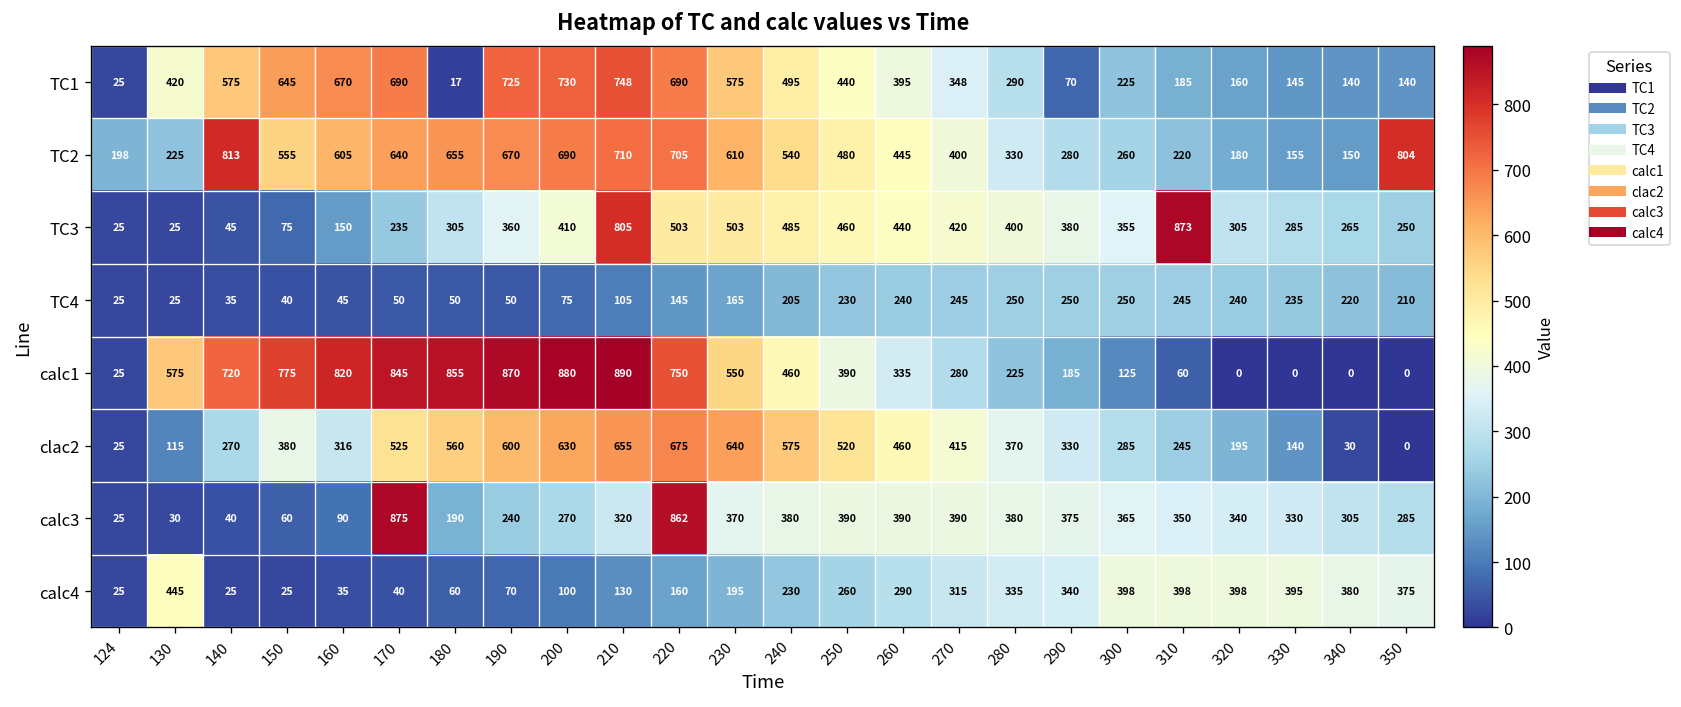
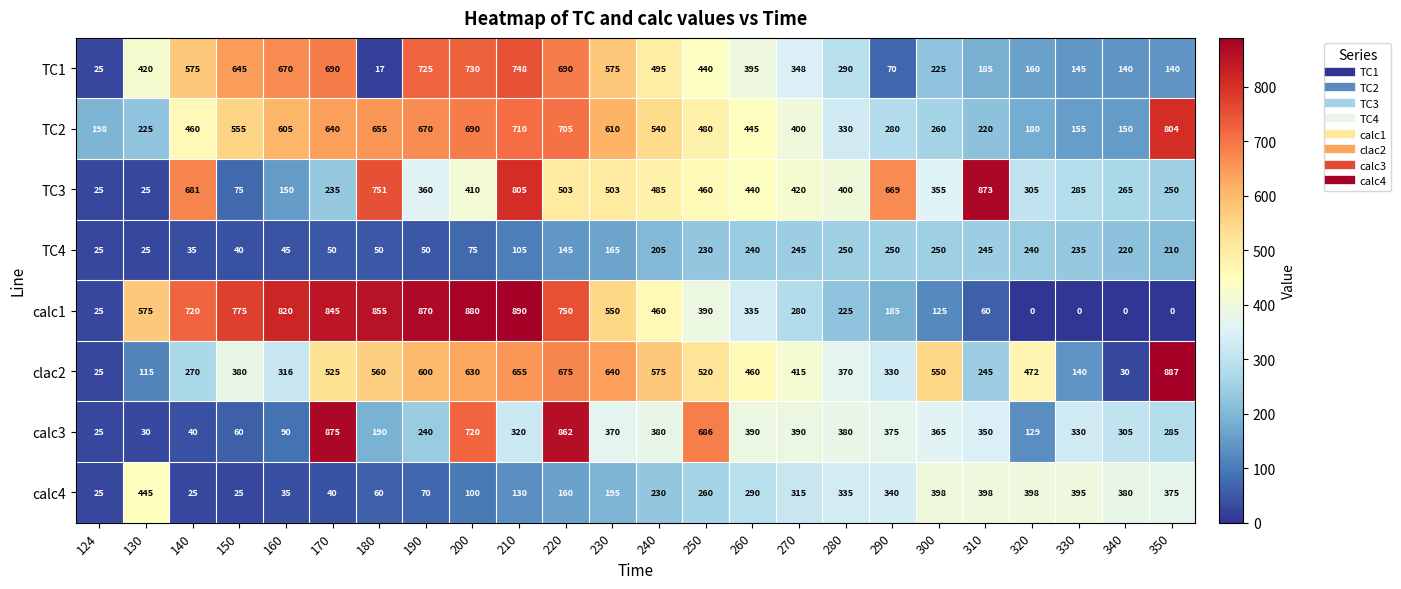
TC2, 140: 813 -> 460
TC3, 140: 45 -> 681
TC3, 180: 305 -> 751
TC3, 290: 380 -> 669
clac2, 300: 285 -> 550
clac2, 320: 195 -> 472
clac2, 350: 0 -> 887
calc3, 200: 270 -> 720
calc3, 250: 390 -> 686
calc3, 320: 340 -> 129
